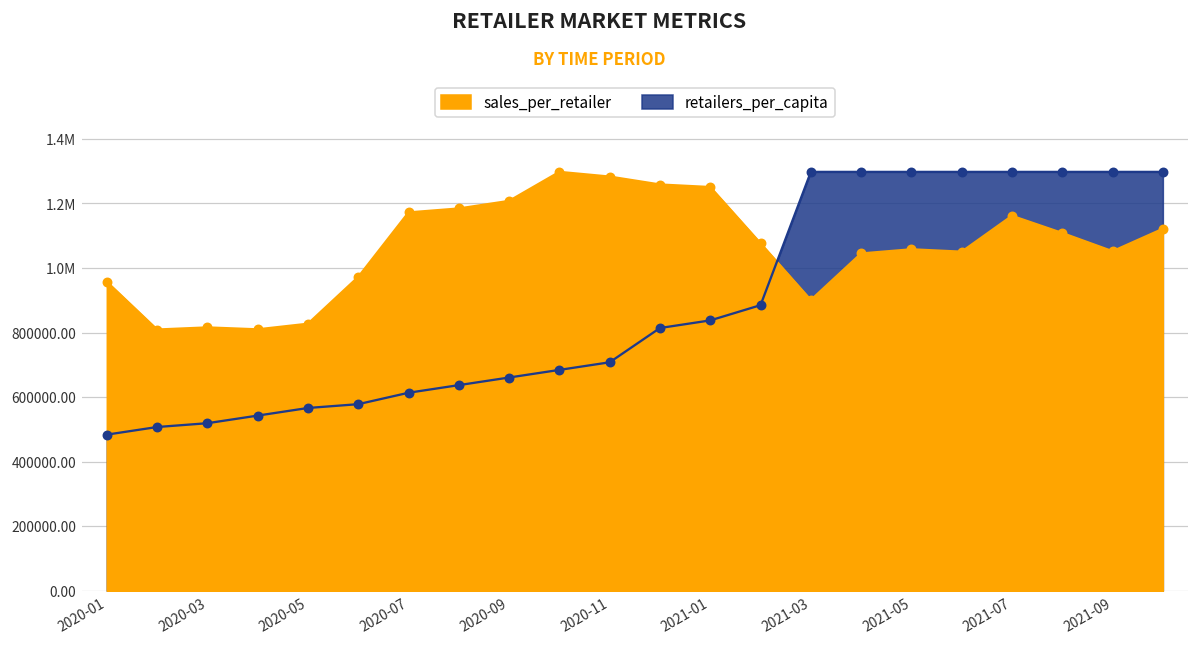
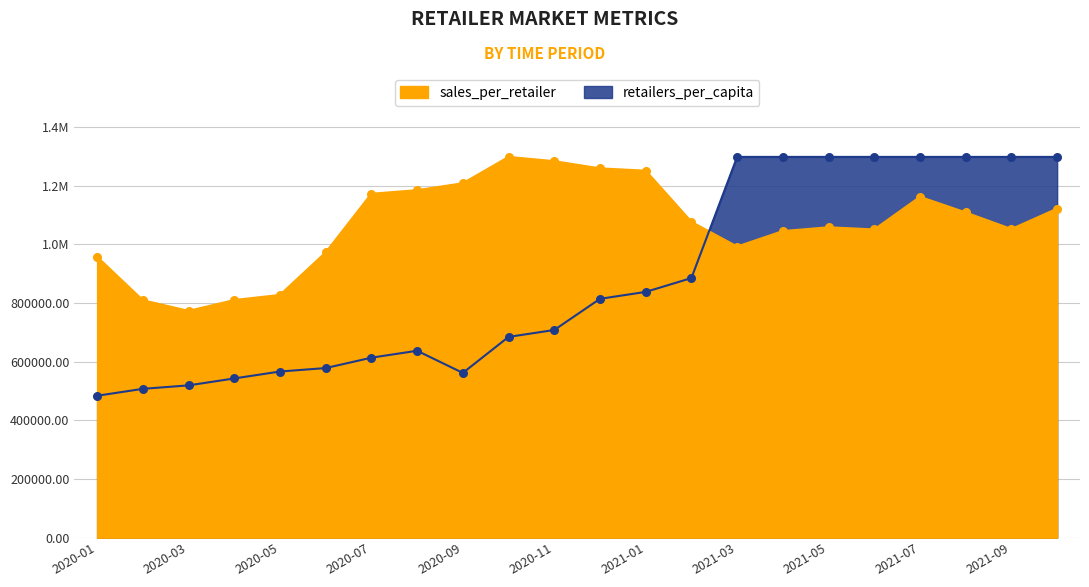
sales_per_retailer, 2020-03: 820000 -> 770000
retailers_per_capita, 2020-09: 660000 -> 560000
sales_per_retailer, 2021-03: 900000 -> 990000
